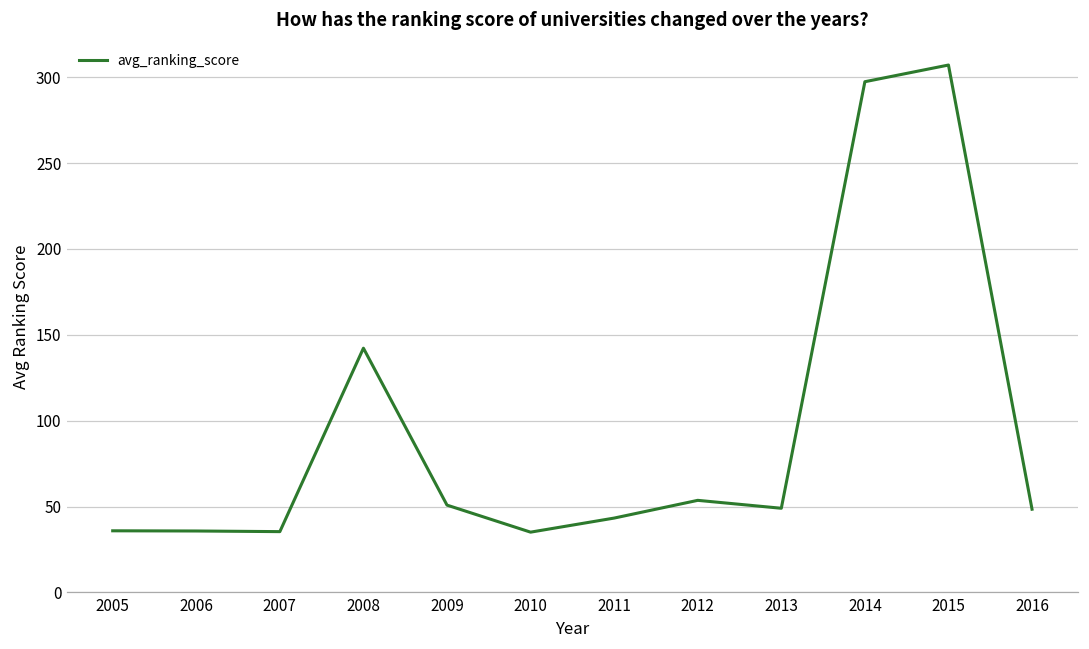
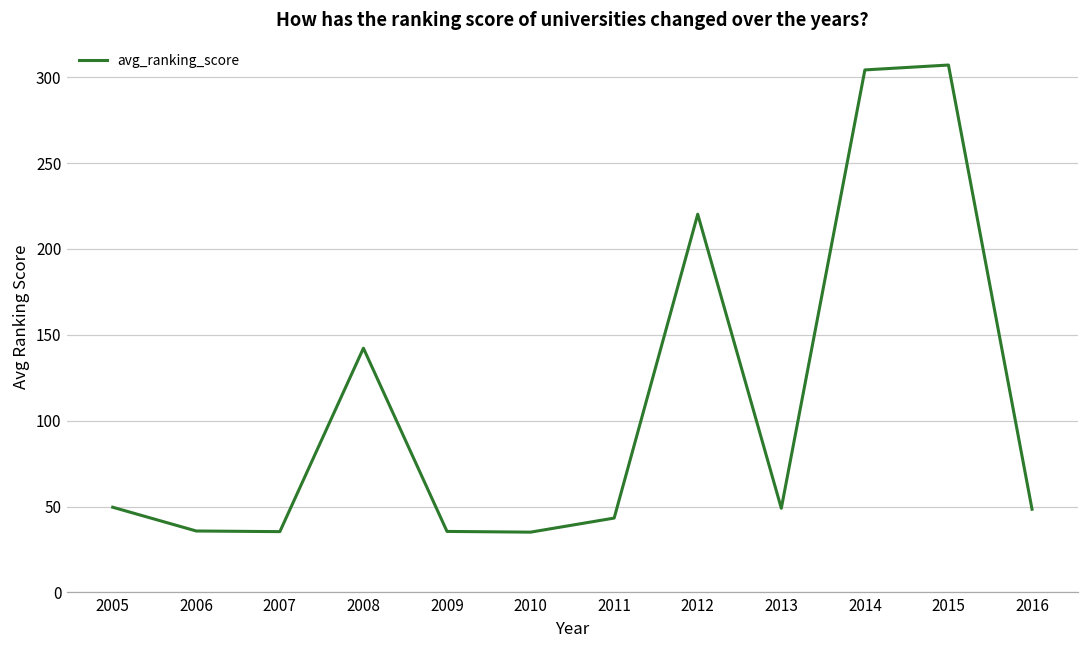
2005: 36 -> 50
2009: 51 -> 36
2012: 54 -> 220
2014: 297 -> 304
